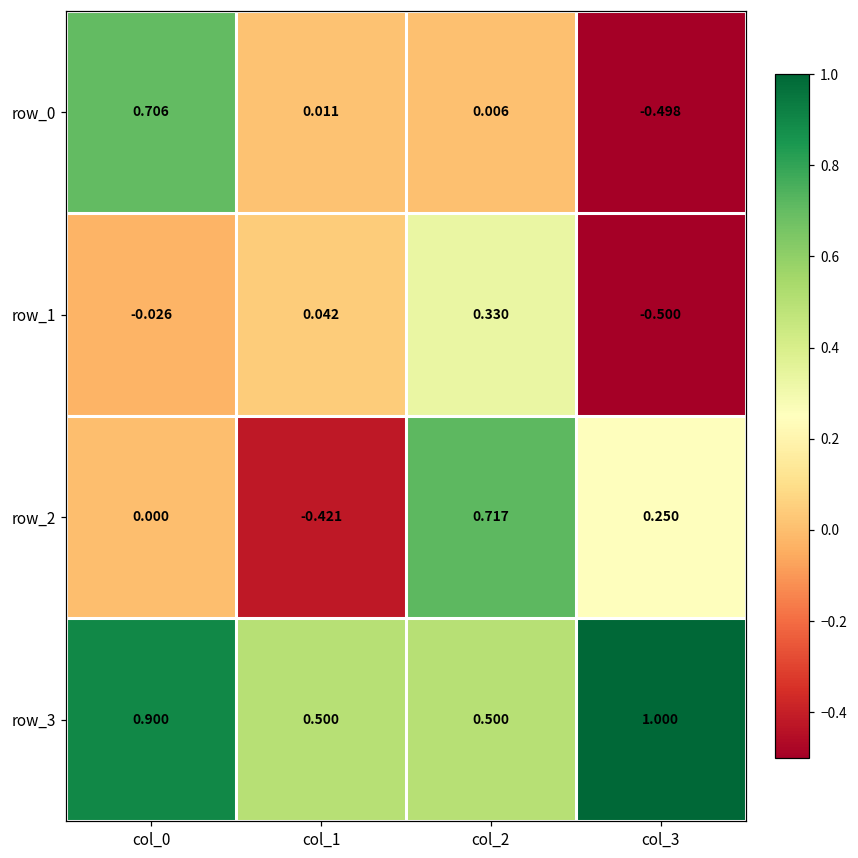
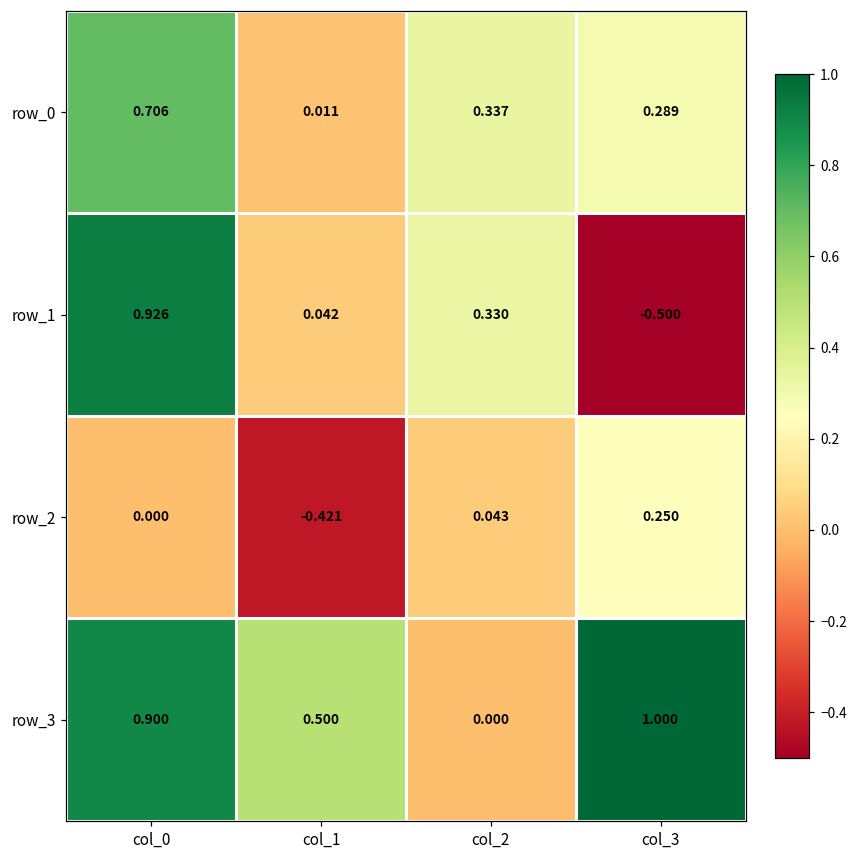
row_0, col_2: 0.006 -> 0.337
row_0, col_3: -0.498 -> 0.289
row_1, col_0: -0.026 -> 0.926
row_2, col_2: 0.717 -> 0.043
row_3, col_2: 0.500 -> 0.000
